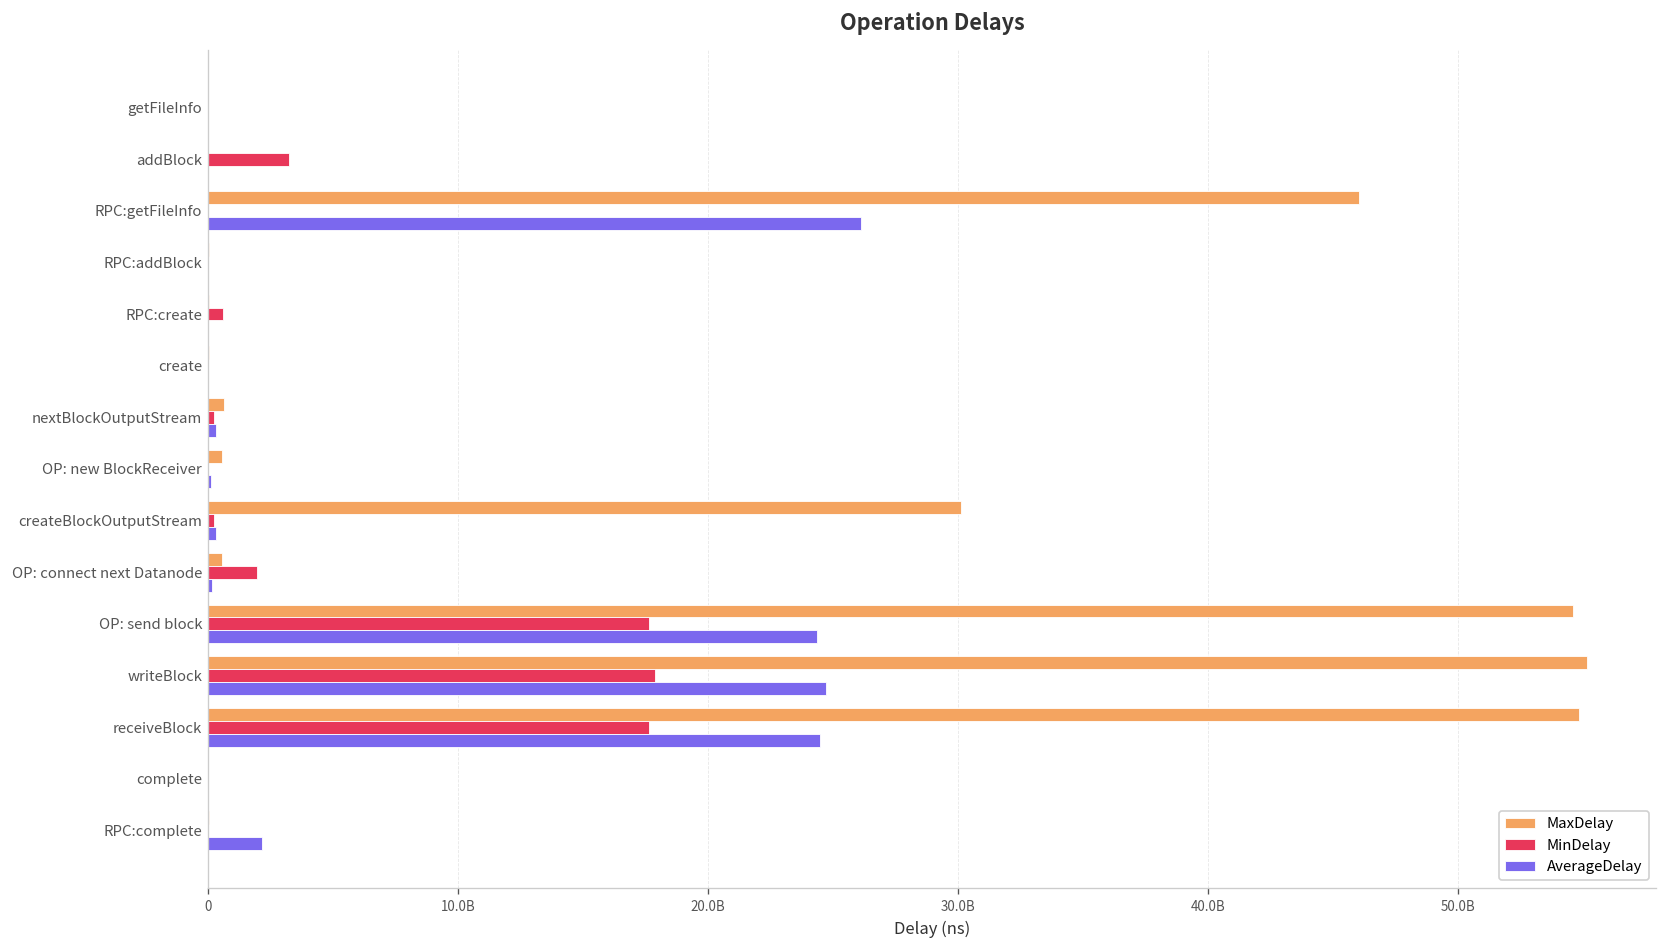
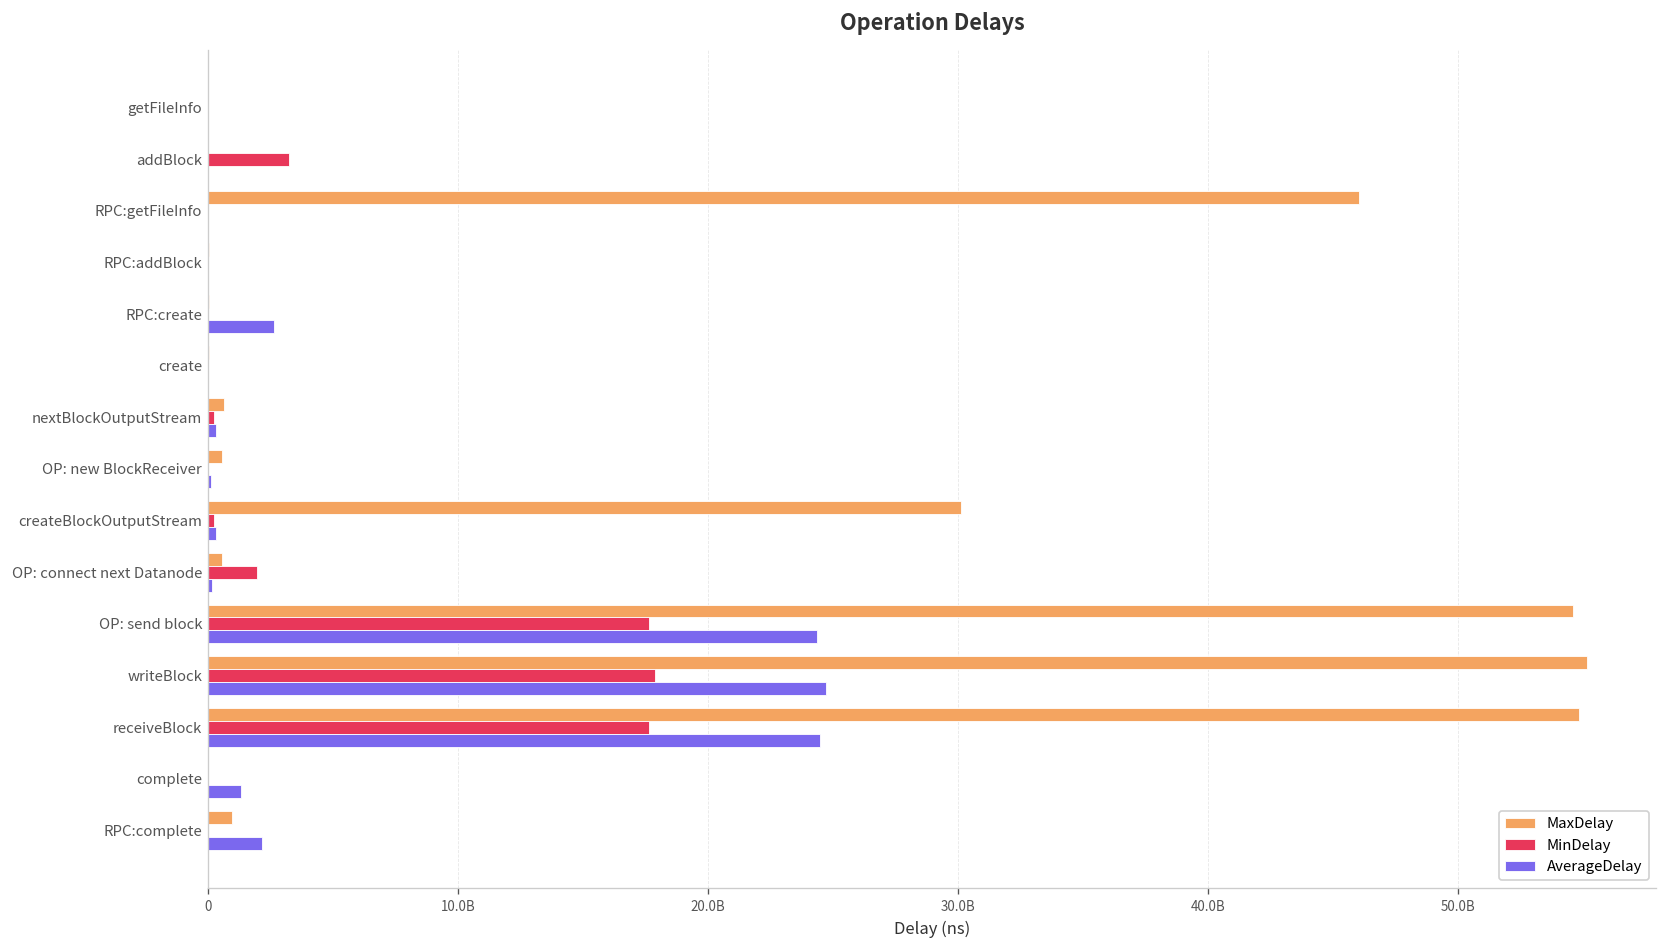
AverageDelay, RPC:getFileInfo: 26100000000 -> 0
MinDelay, RPC:create: 600000000 -> 0
AverageDelay, RPC:create: 0 -> 2600000000
AverageDelay, complete: 0 -> 1300000000
MaxDelay, RPC:complete: 0 -> 1000000000
